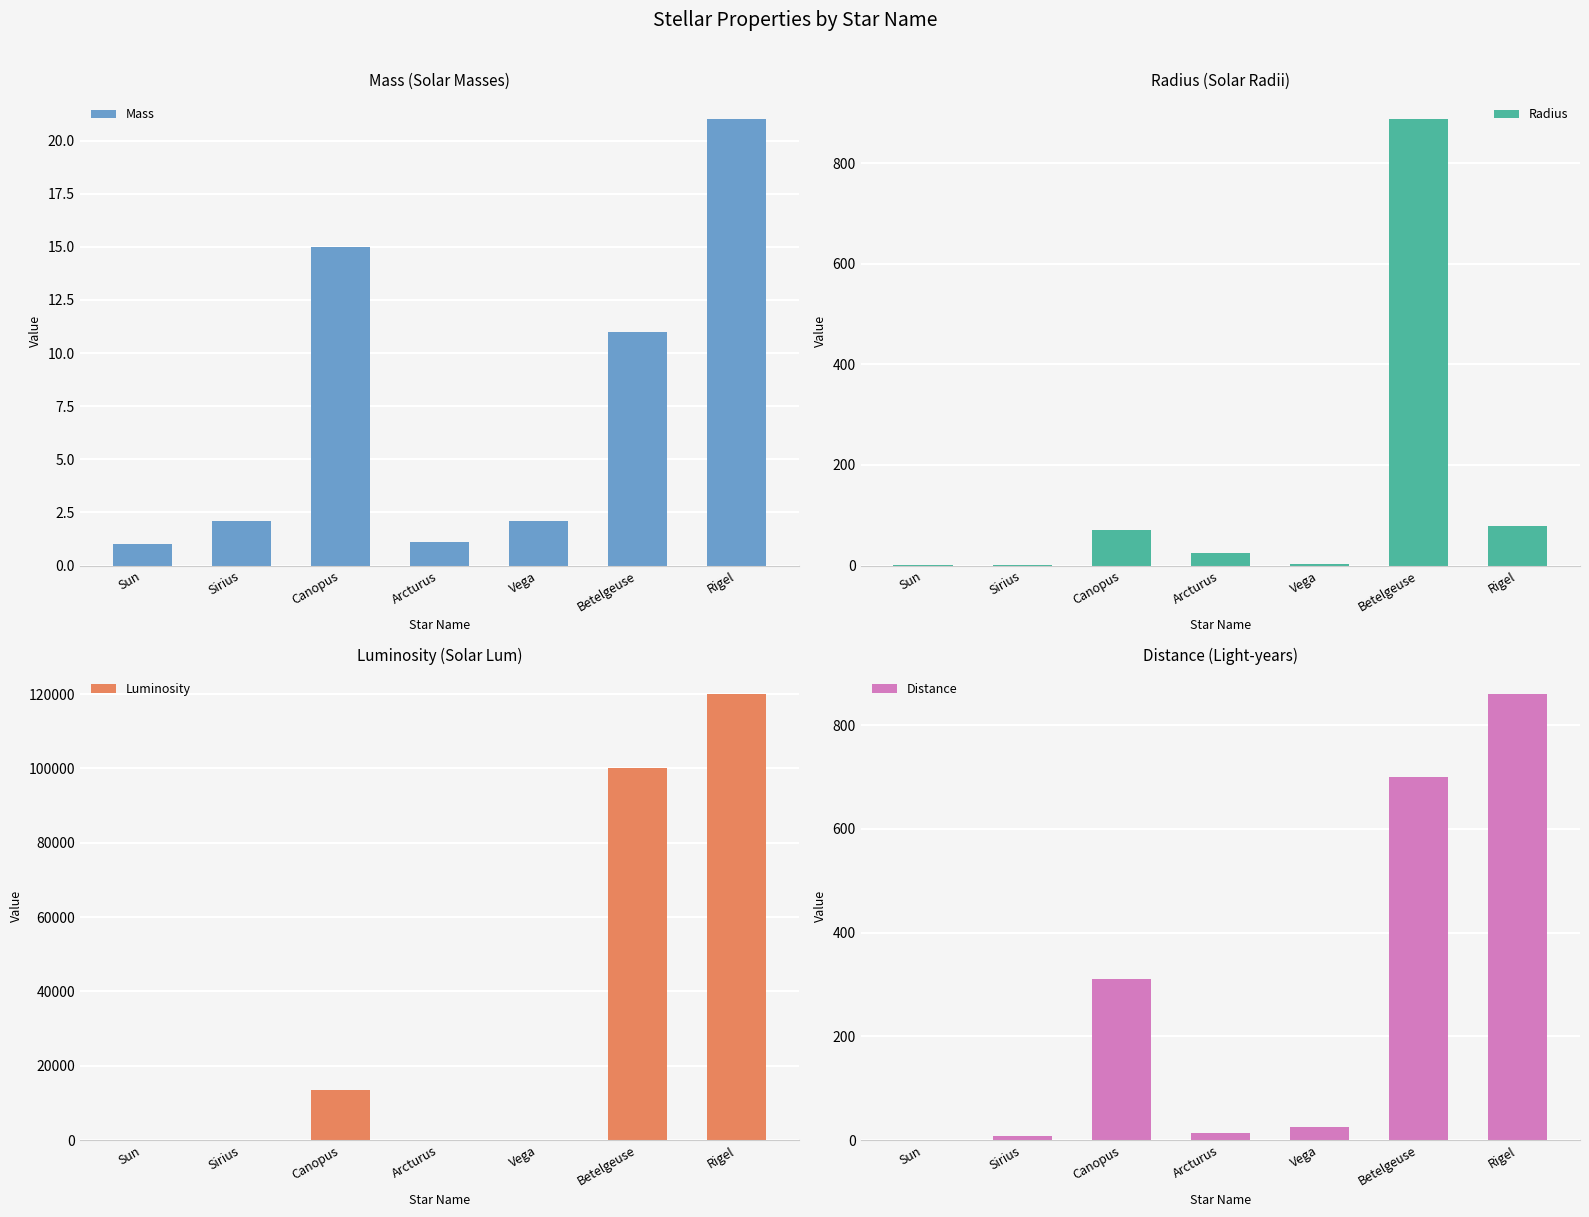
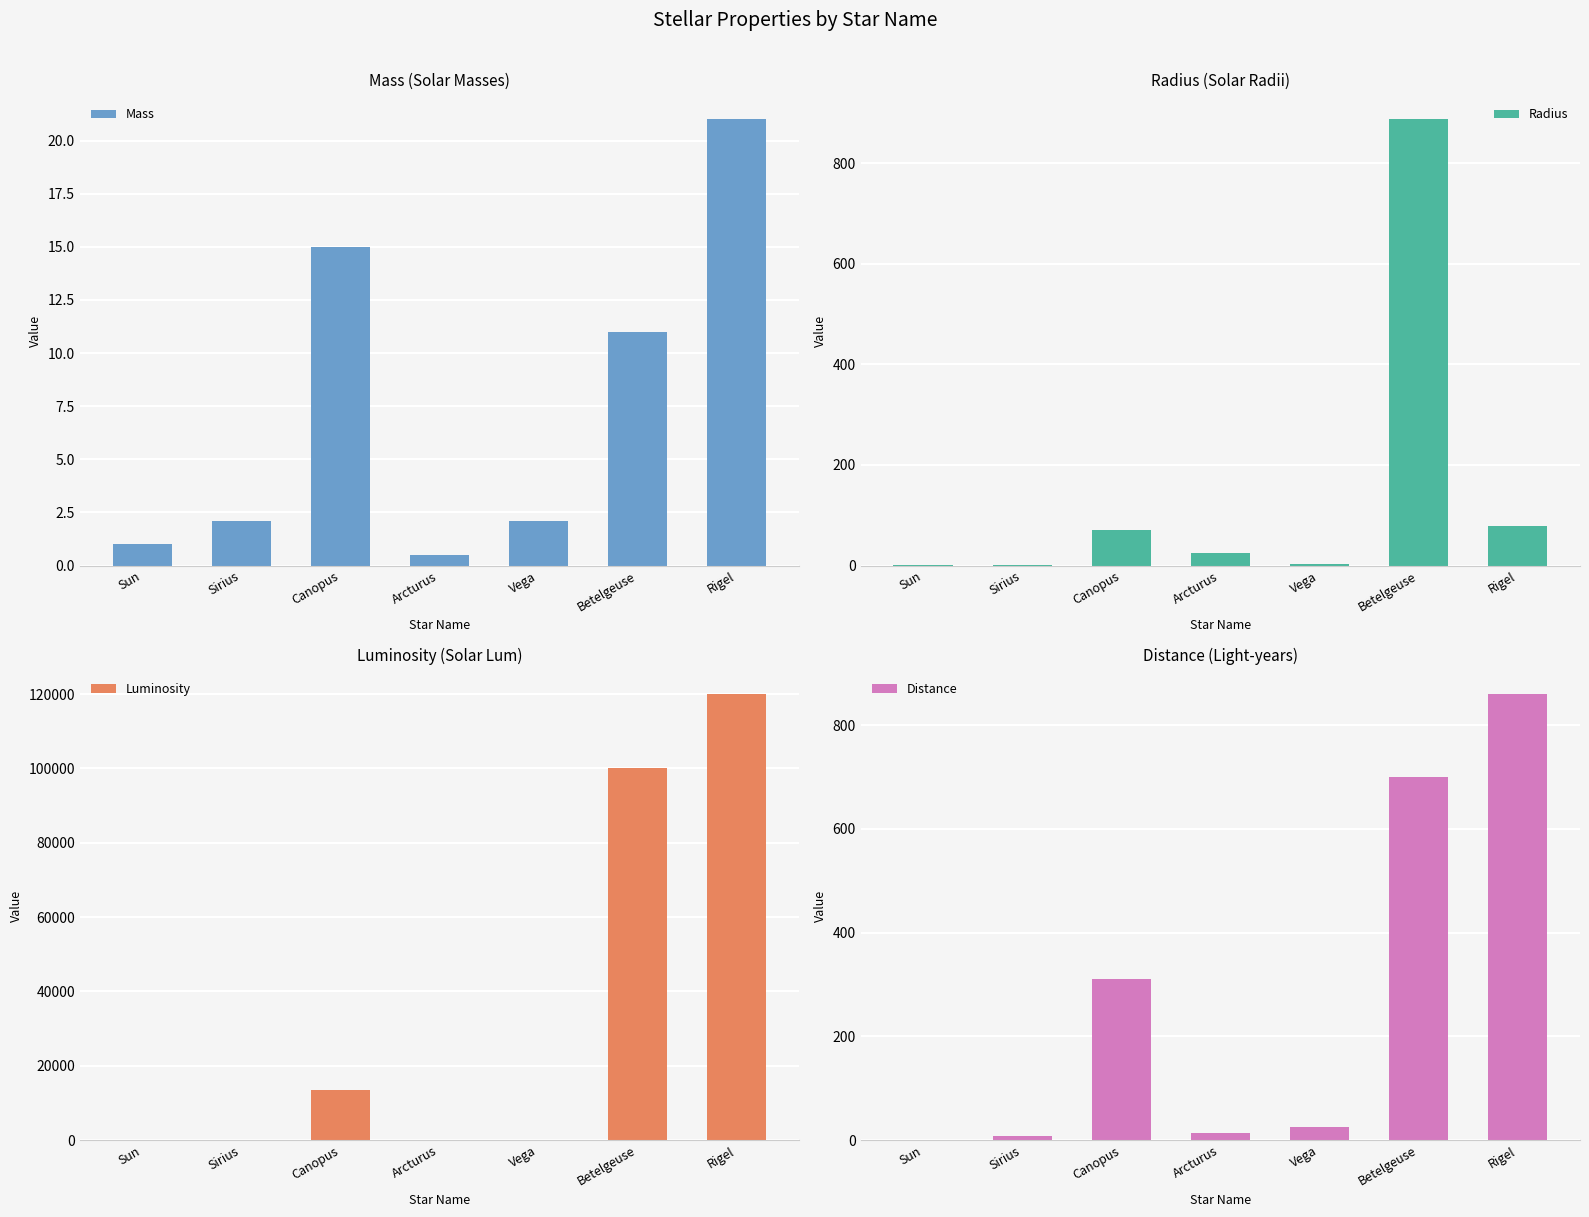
Mass (Solar Masses), Arcturus: 1.1 -> 0.5
